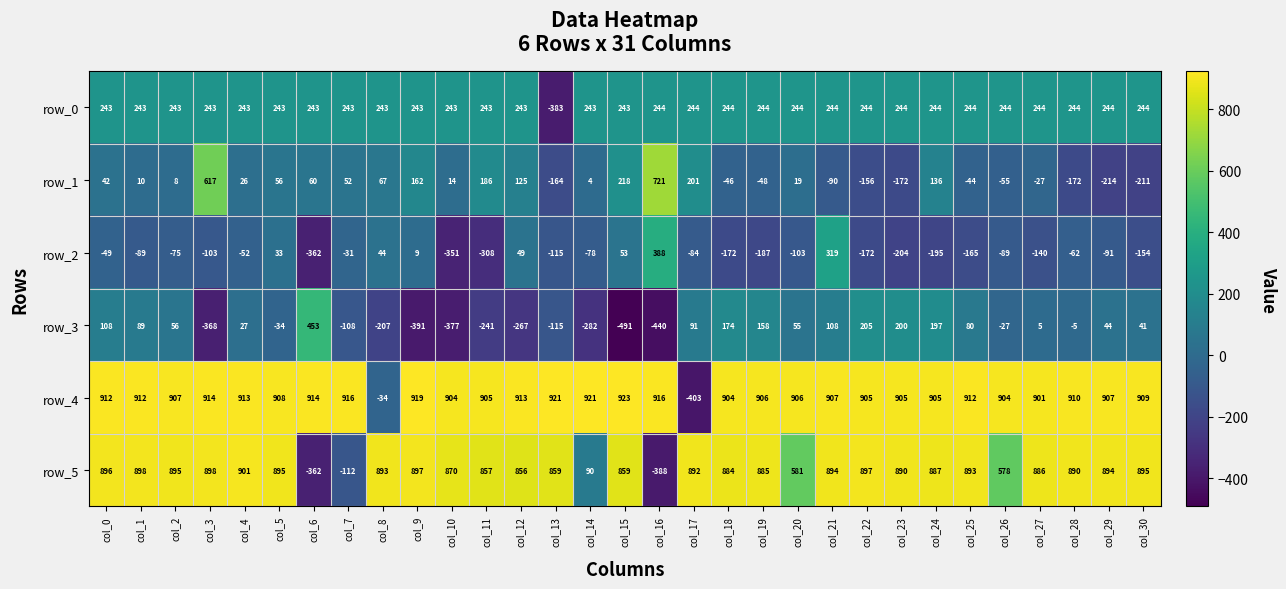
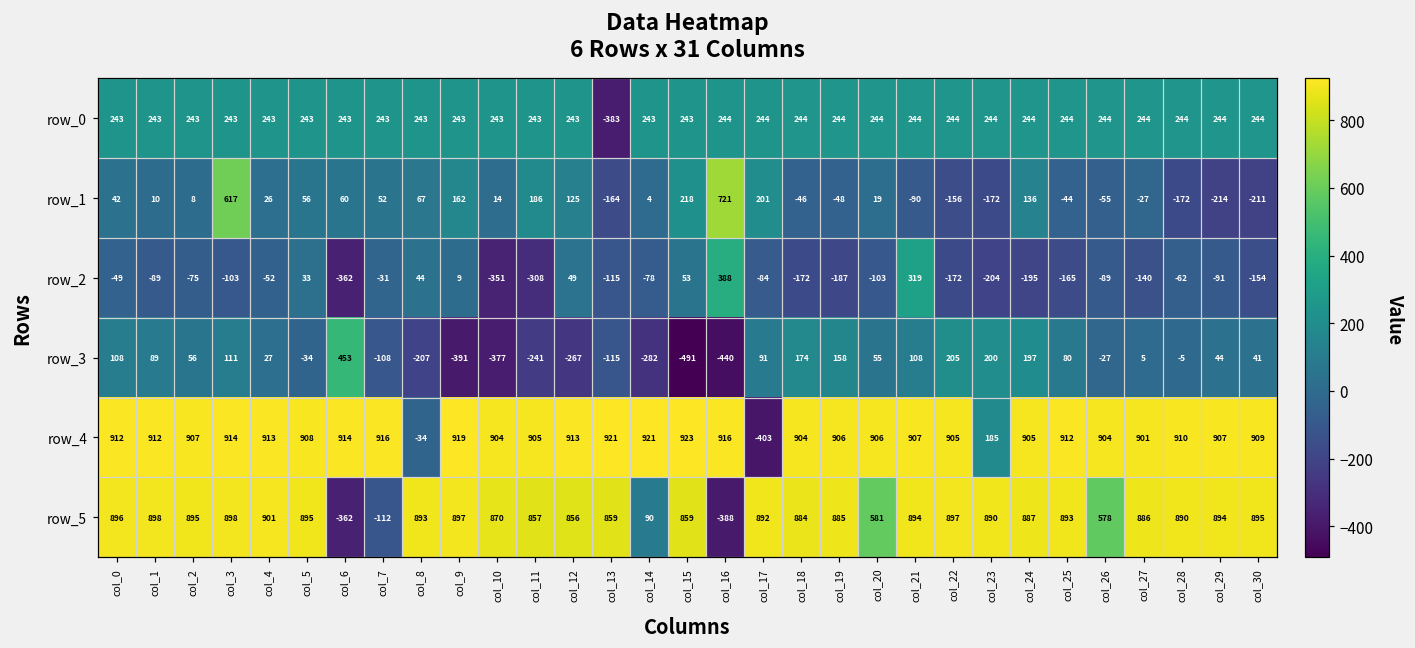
row_3, col_3: -368 -> 111
row_4, col_23: 905 -> 185
